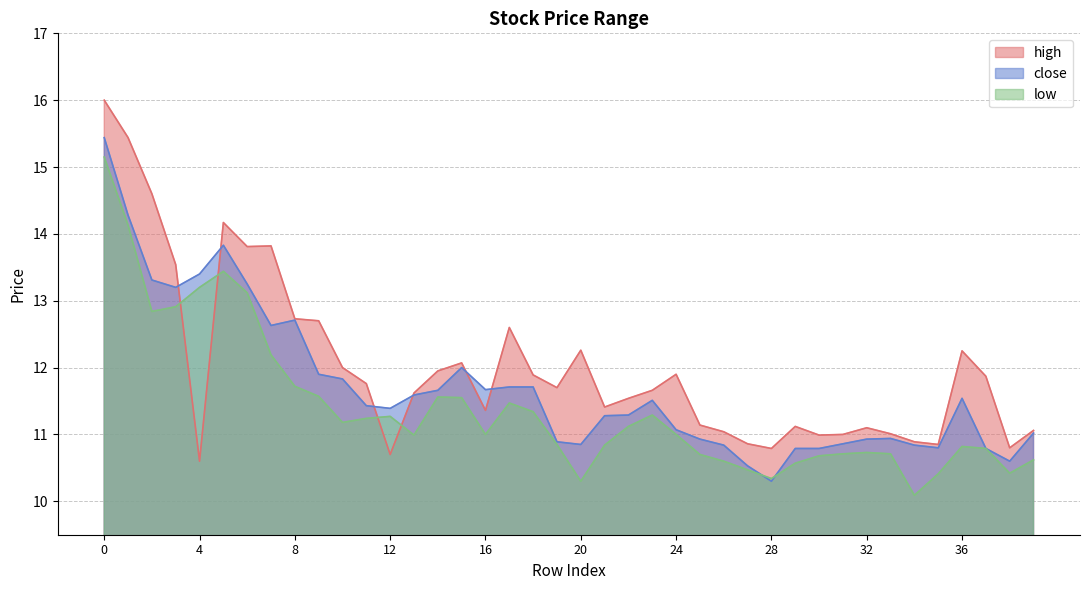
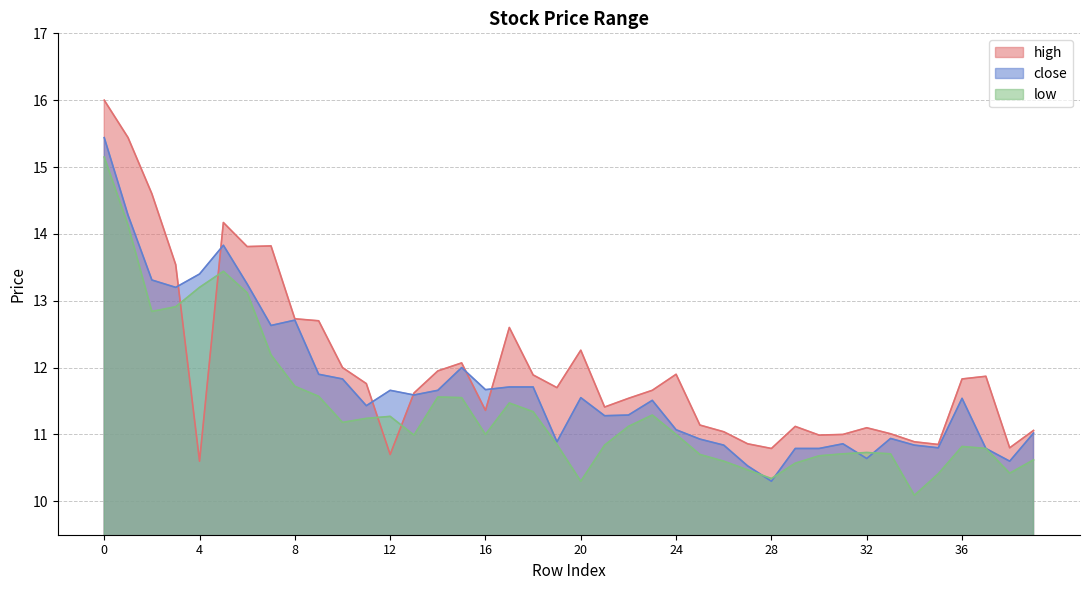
close, 12: 11.4 -> 11.7
close, 20: 10.9 -> 11.6
close, 32: 10.9 -> 10.6
high, 36: 12.3 -> 11.8
